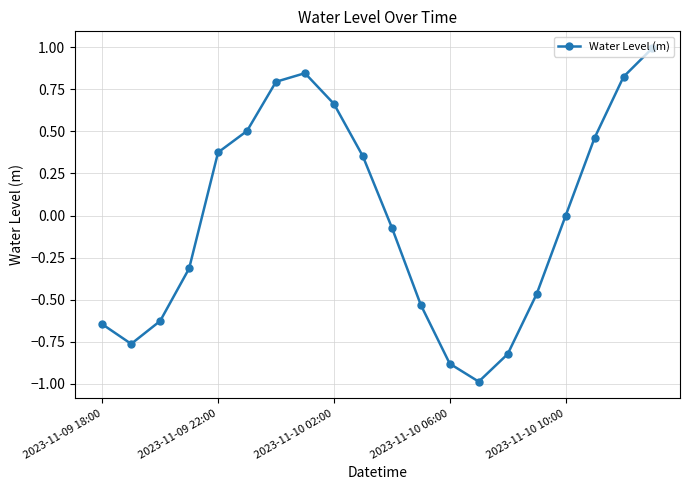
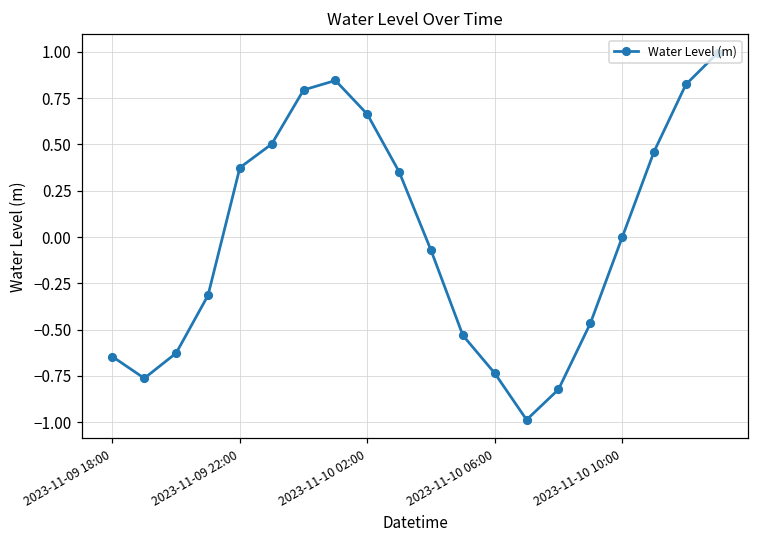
2023-11-10 06:00: -0.88 -> -0.74
